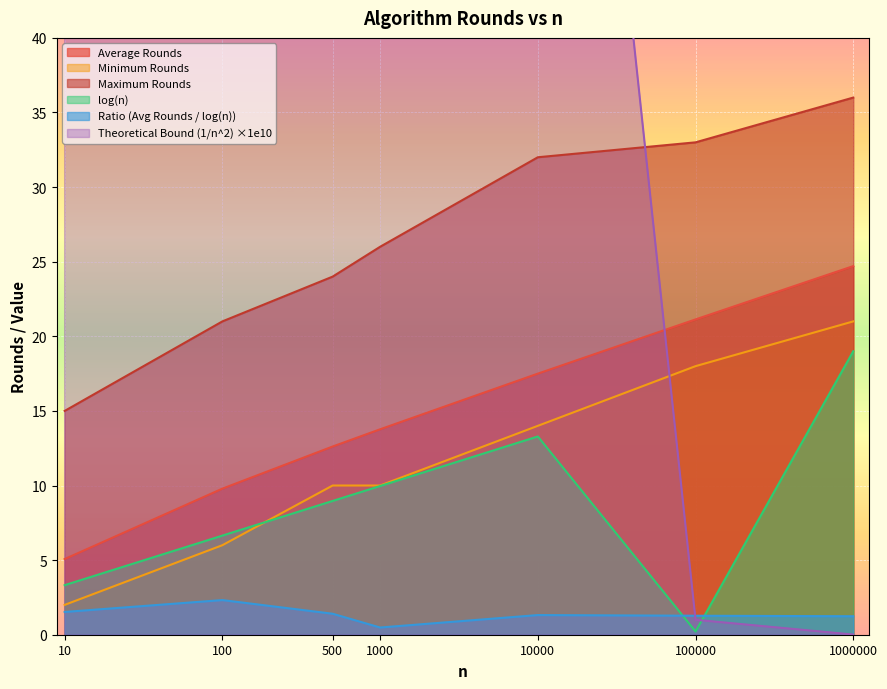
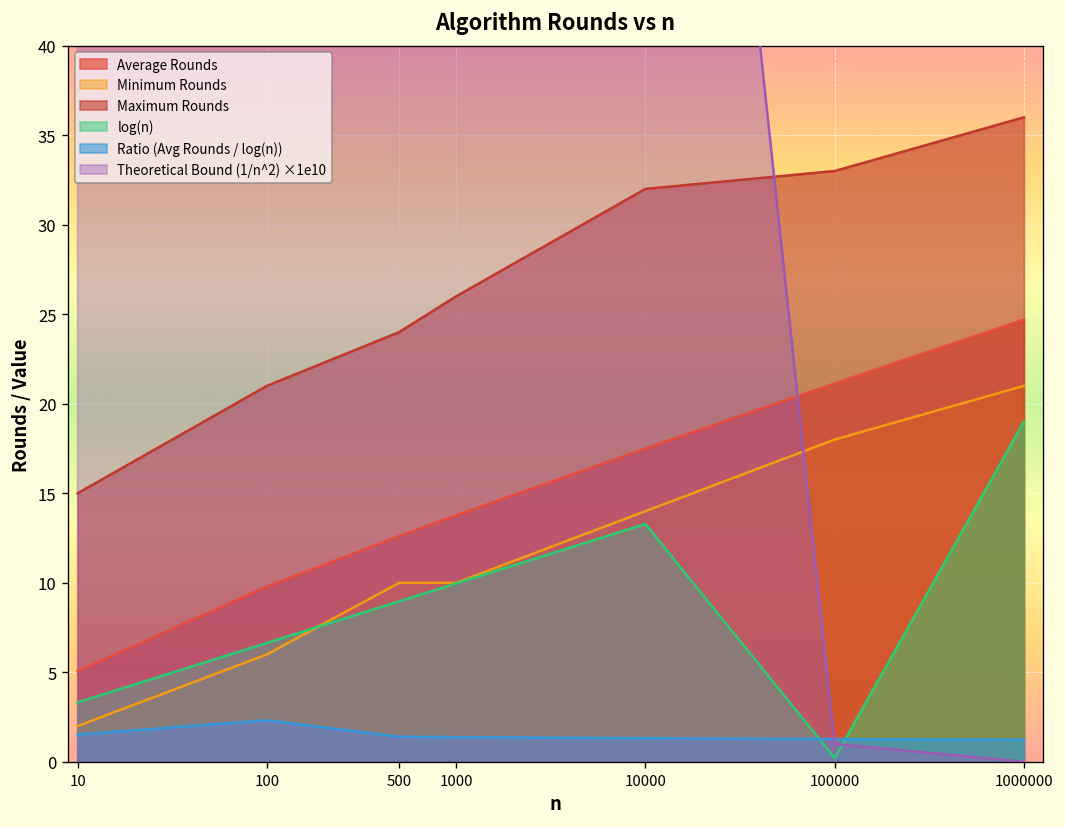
Ratio (Avg Rounds / log(n)), 1000: 0.5 -> 1.4
